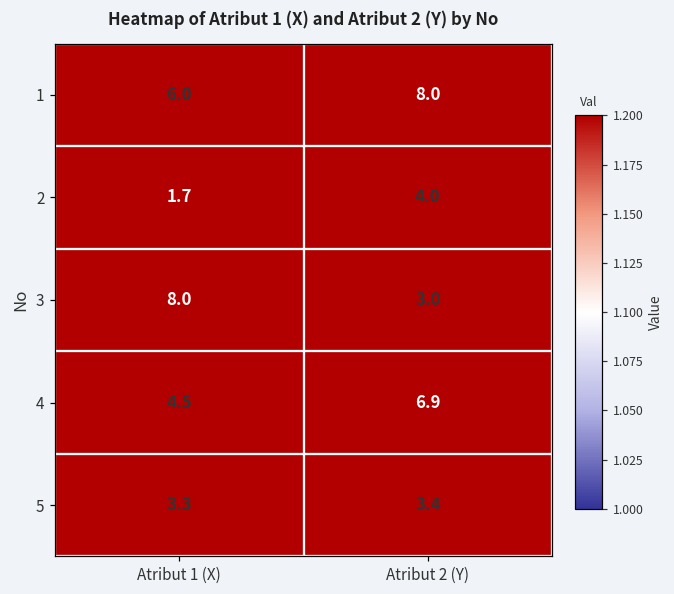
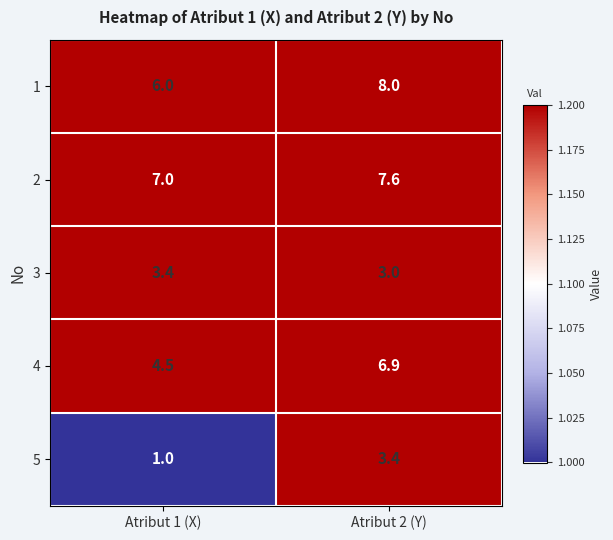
2, Atribut 1 (X): 1.7 -> 7.0
2, Atribut 2 (Y): 4.0 -> 7.6
3, Atribut 1 (X): 8.0 -> 3.4
5, Atribut 1 (X): 3.3 -> 1.0
